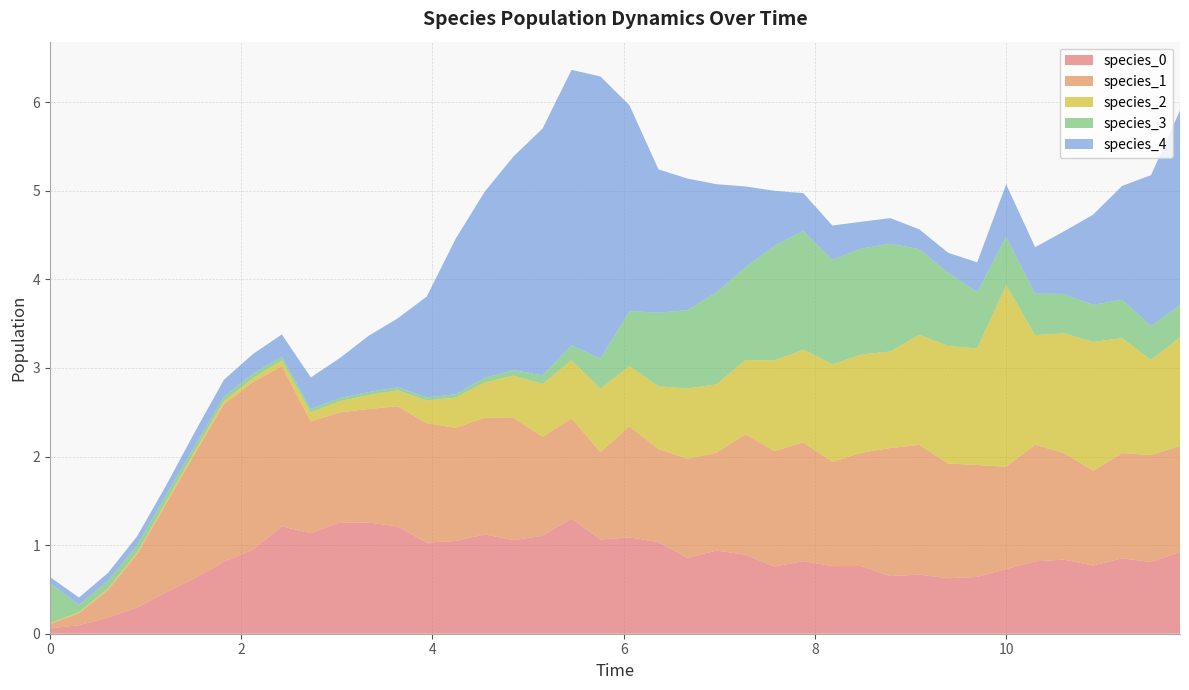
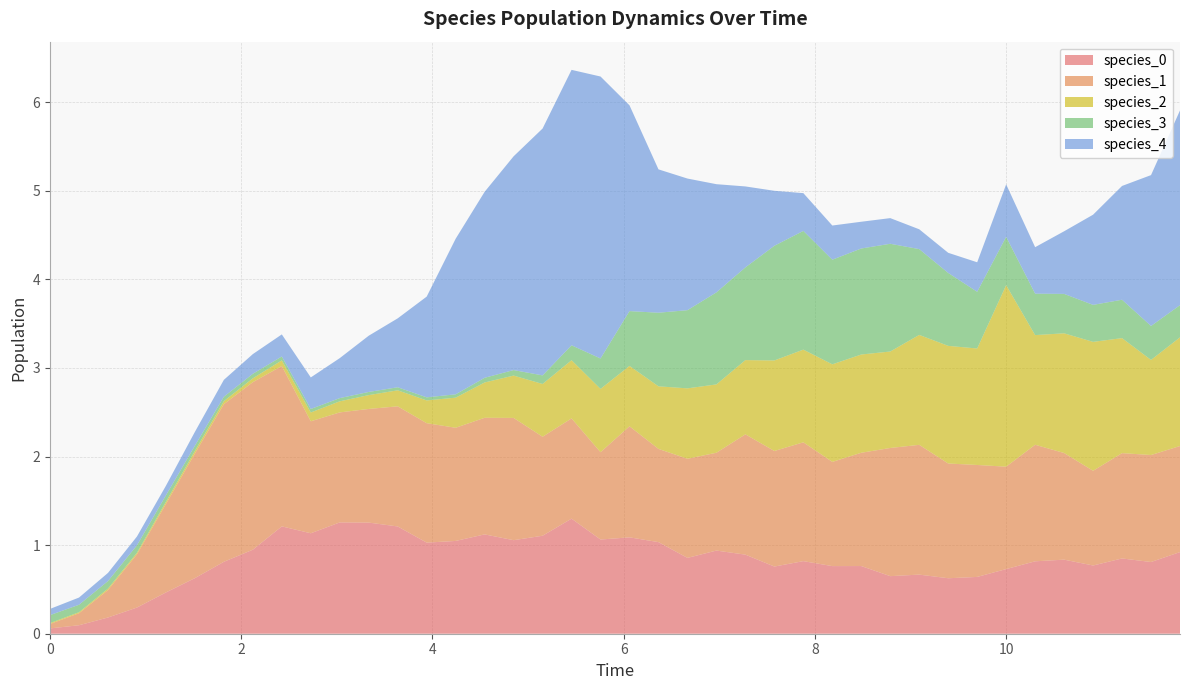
species_3, 0: 0.5 -> 0.1
